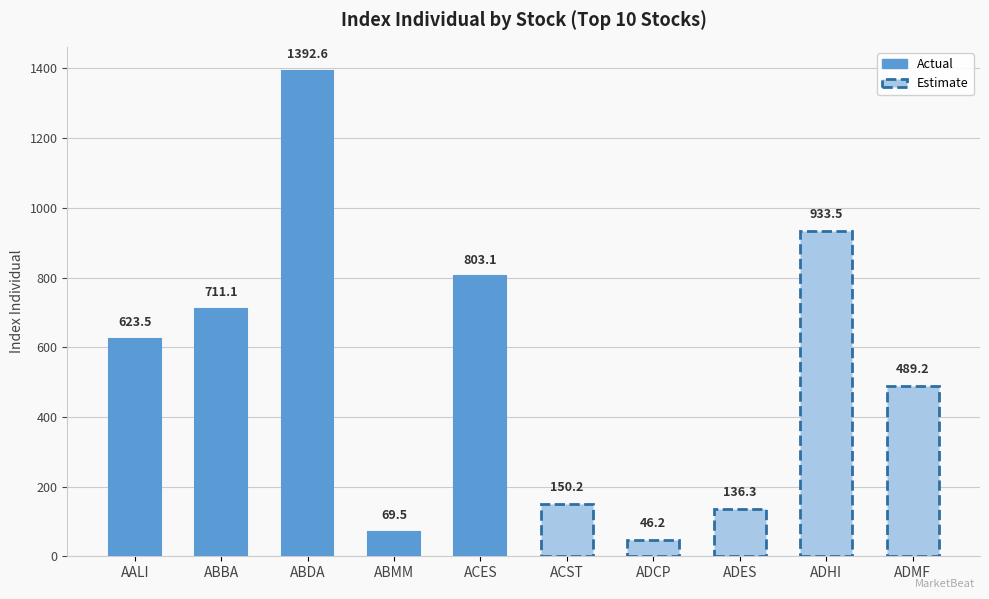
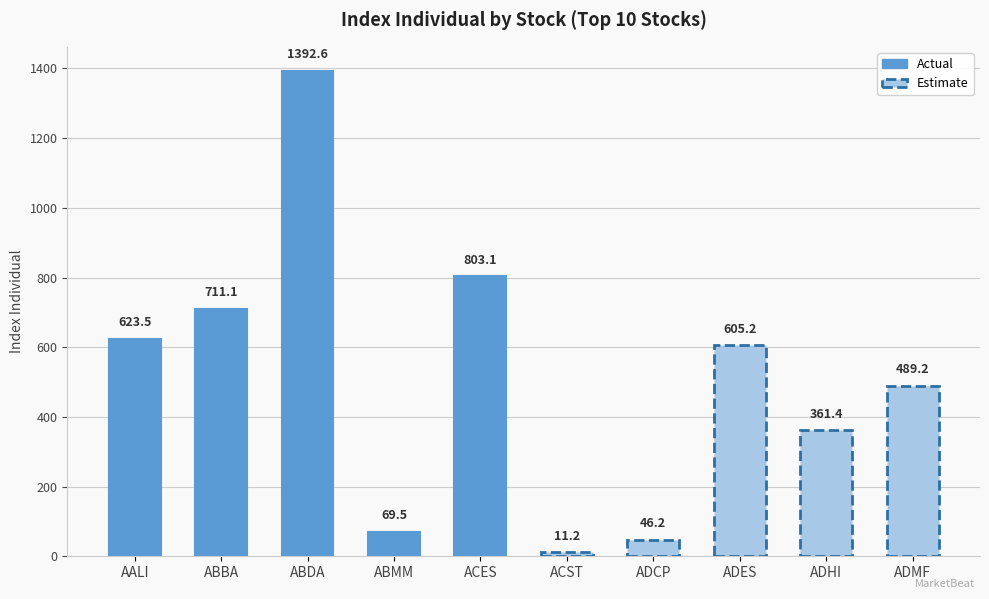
ACST: 150.2 -> 11.2
ADES: 136.3 -> 605.2
ADHI: 933.5 -> 361.4
